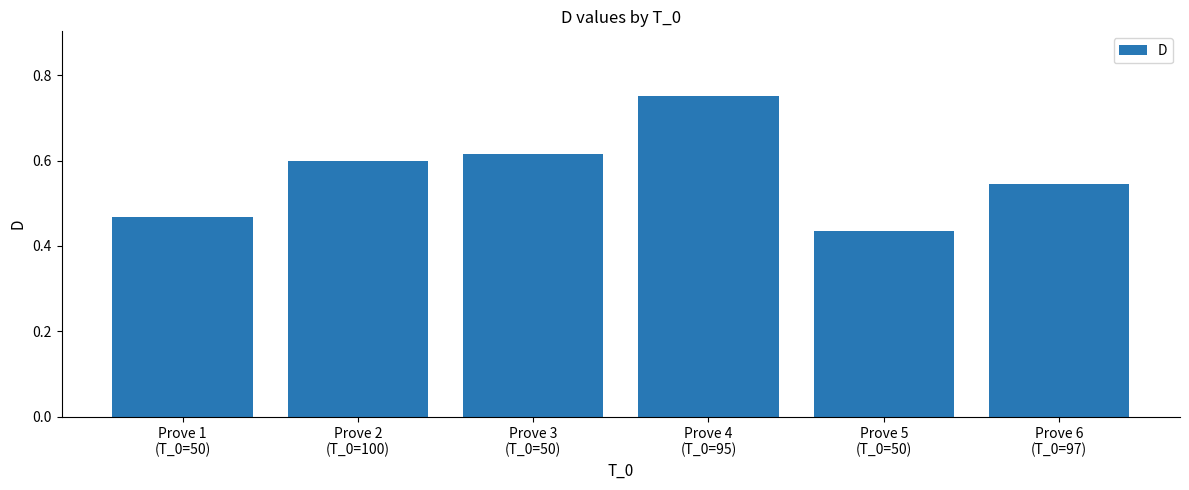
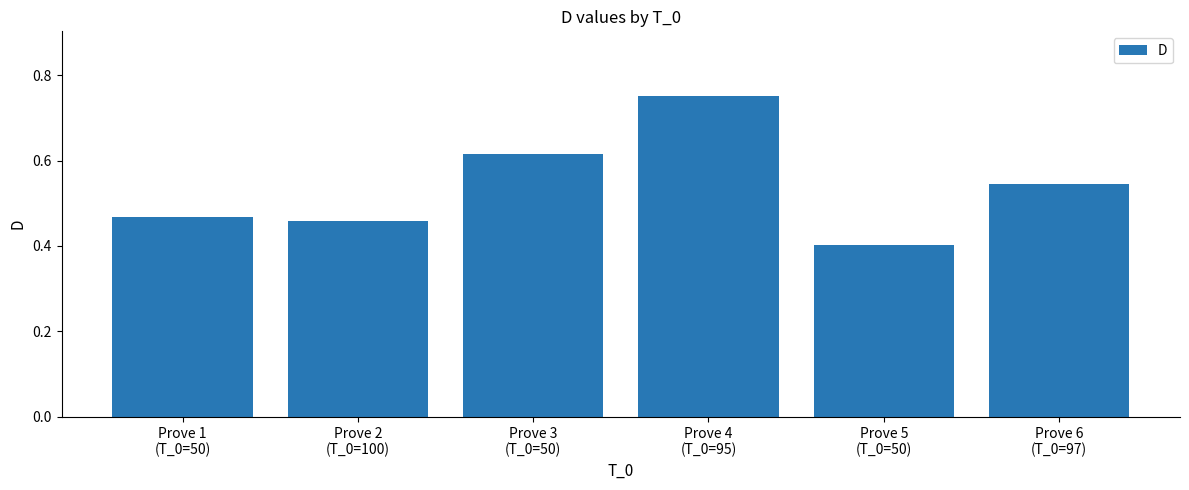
Prove 2 (T_0=100): 0.60 -> 0.46
Prove 5 (T_0=50): 0.44 -> 0.40
